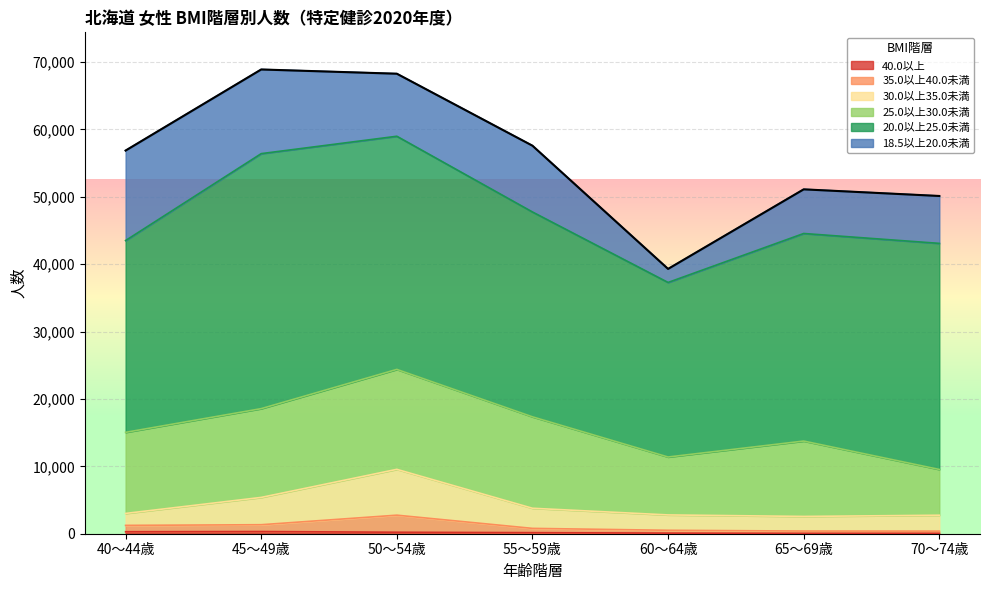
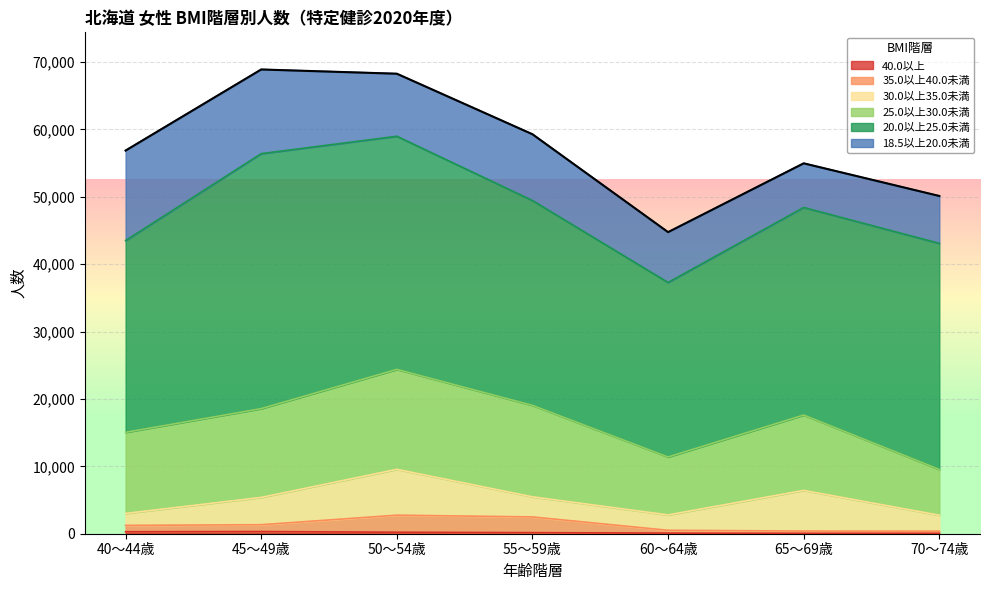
35.0以上40.0未満, 55～59歳: 1,000 -> 2,000
18.5以上20.0未満, 60～64歳: 2,000 -> 7,000
30.0以上35.0未満, 65～69歳: 2,000 -> 6,000
